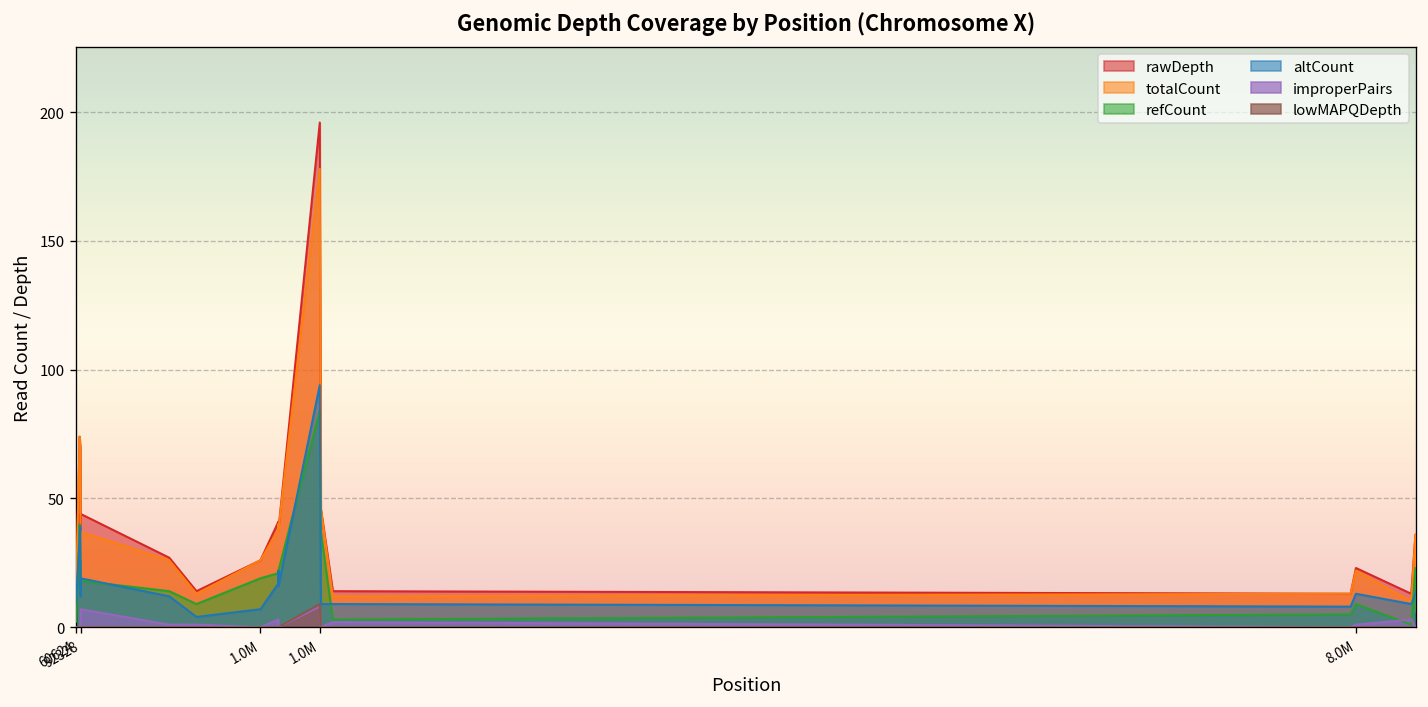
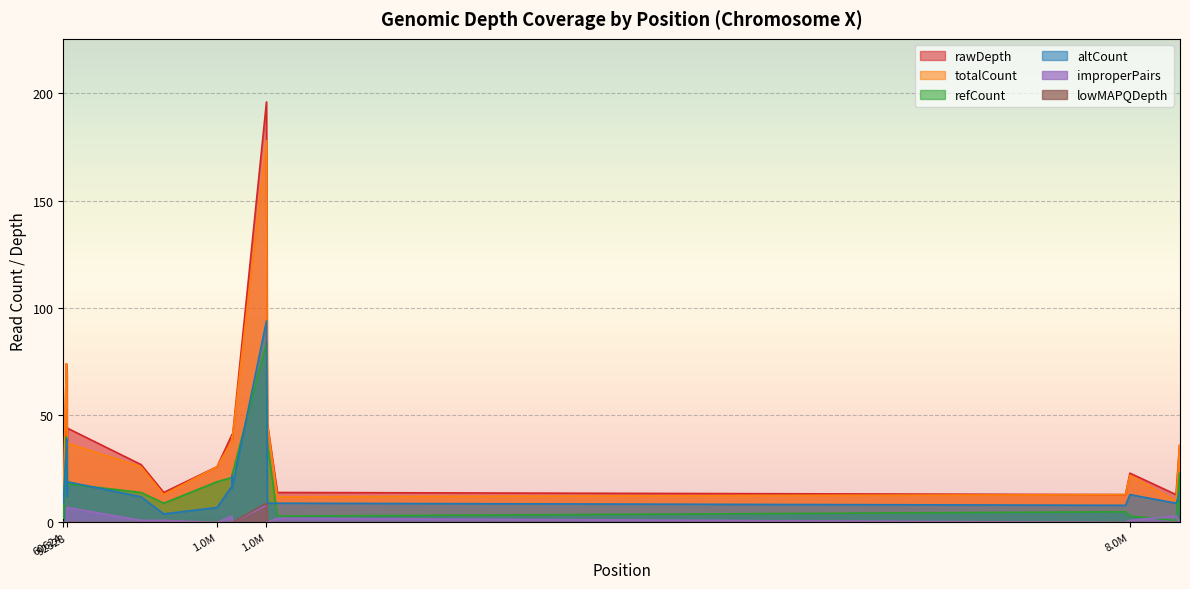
refCount, 8.0M: 9 -> 3
